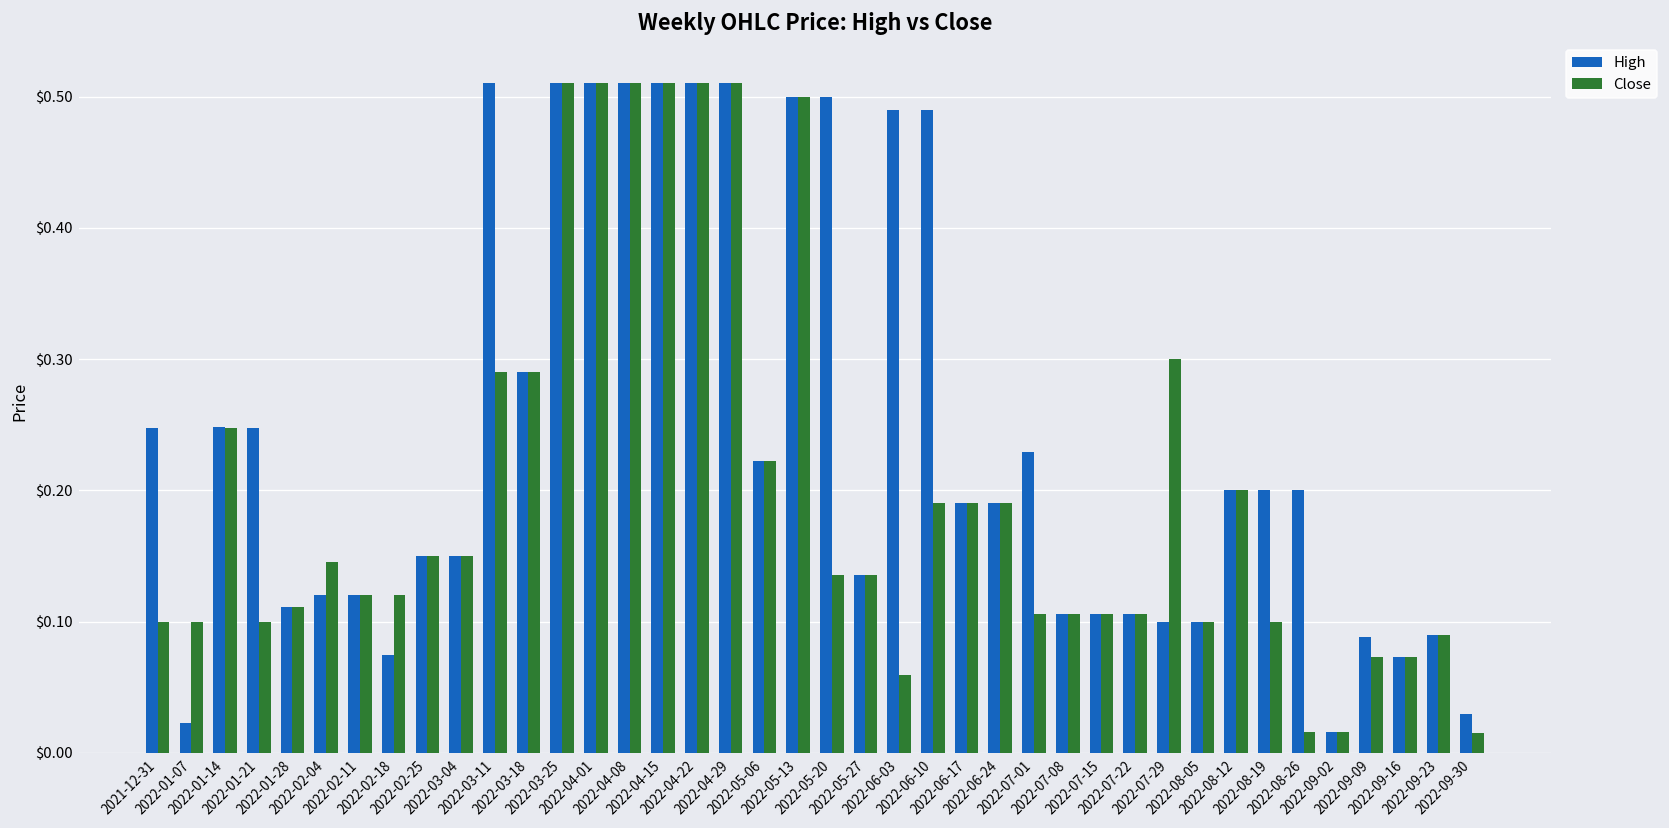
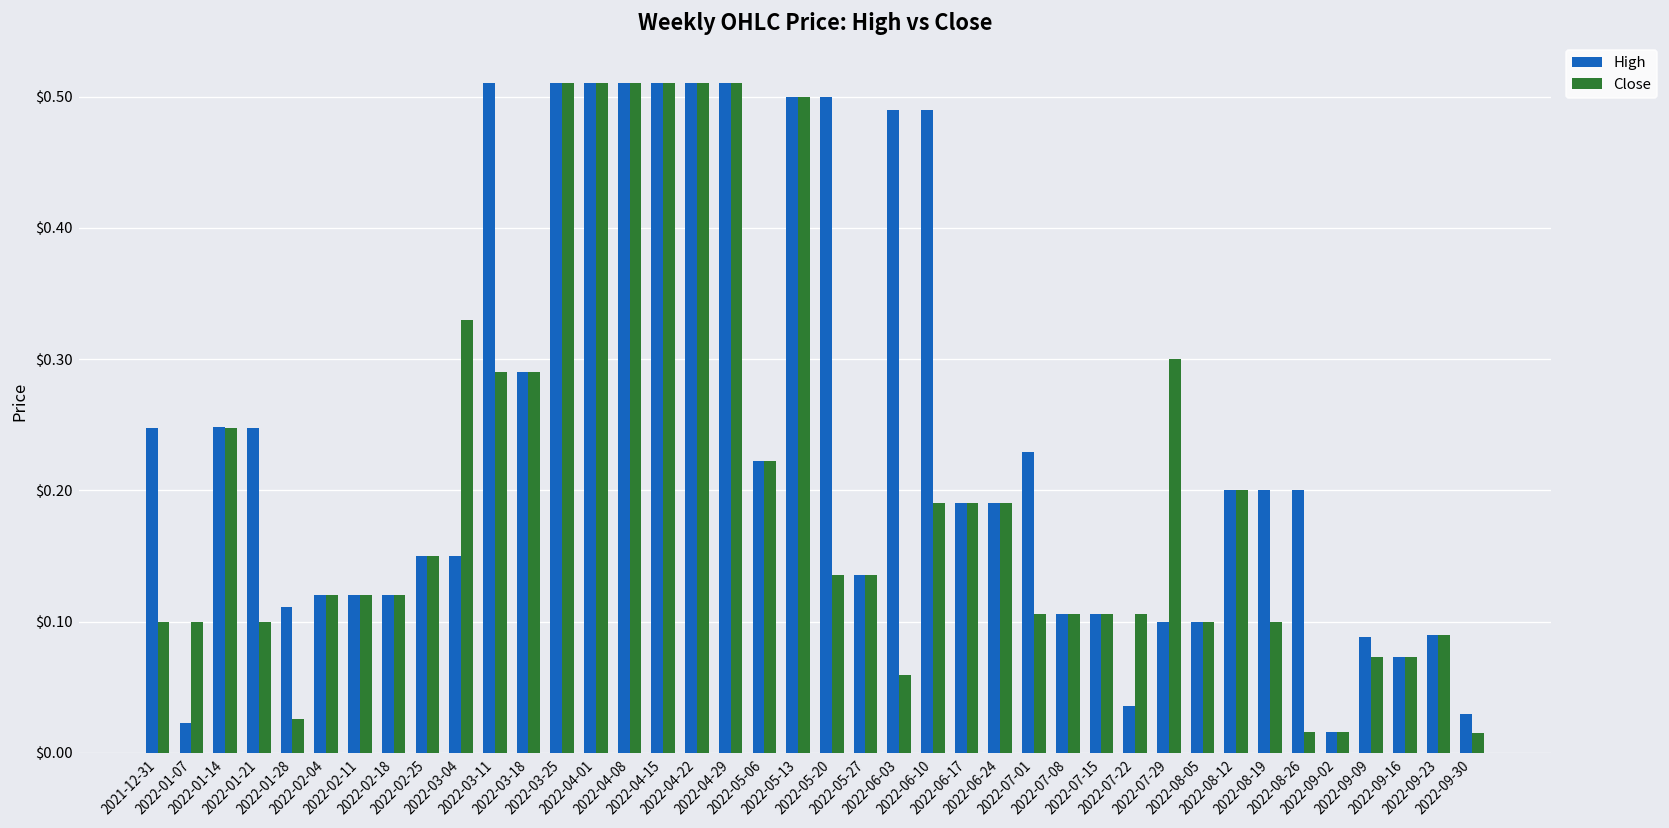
Close, 2022-01-28: $0.111 -> $0.026
Close, 2022-02-04: $0.146 -> $0.120
High, 2022-02-18: $0.075 -> $0.120
Close, 2022-03-04: $0.15 -> $0.33
High, 2022-07-22: $0.106 -> $0.036
